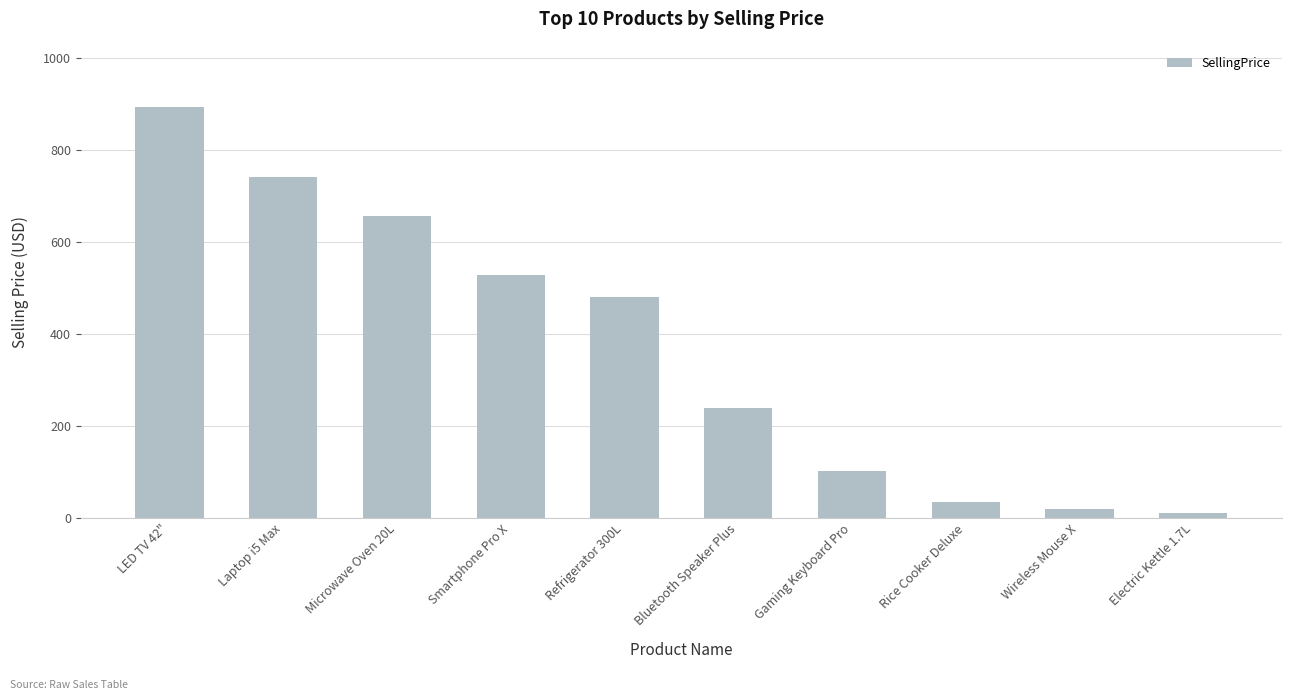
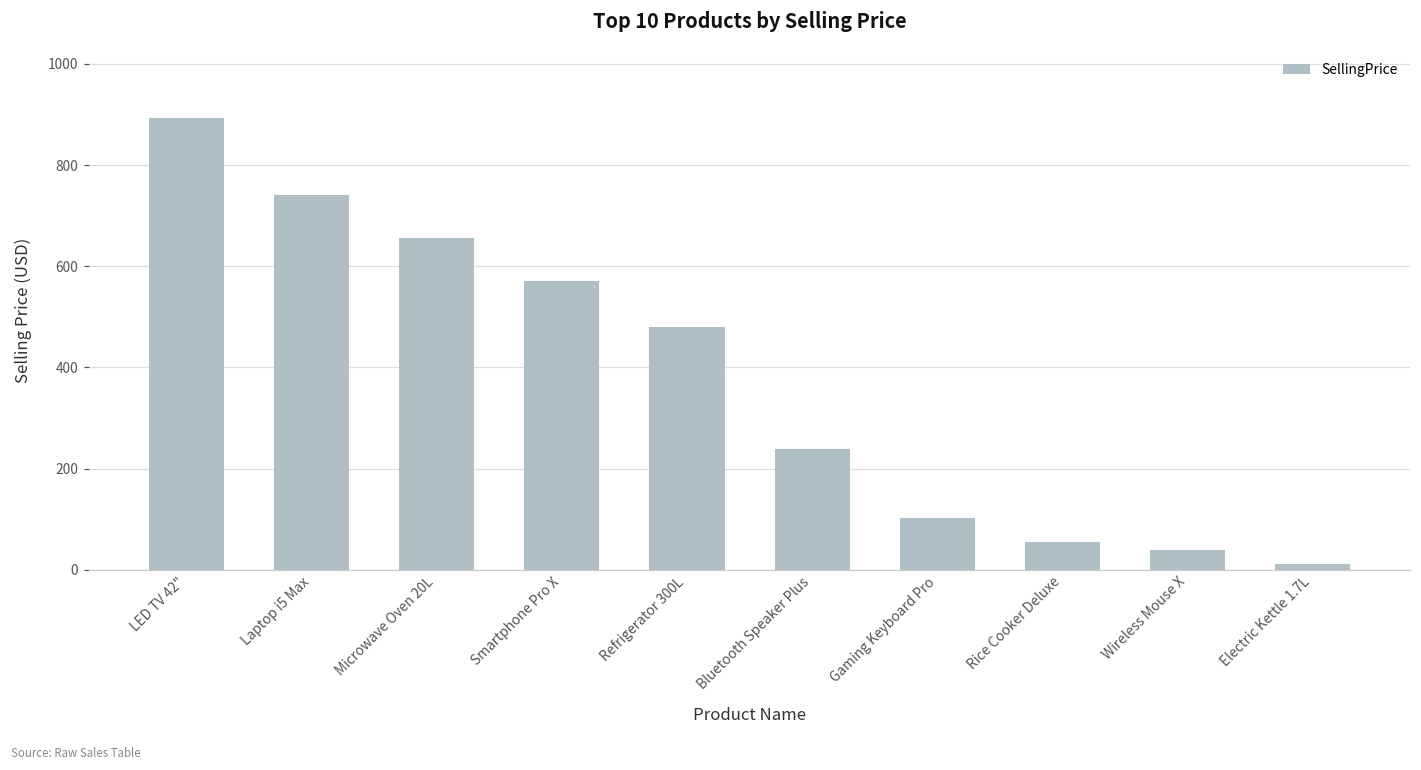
Smartphone Pro X: 530 -> 570
Rice Cooker Deluxe: 40 -> 60
Wireless Mouse X: 20 -> 40
